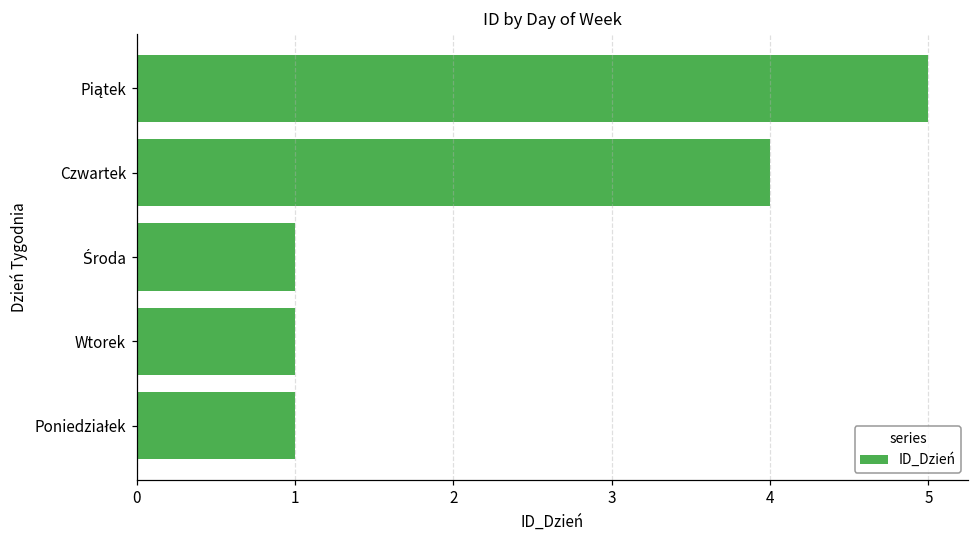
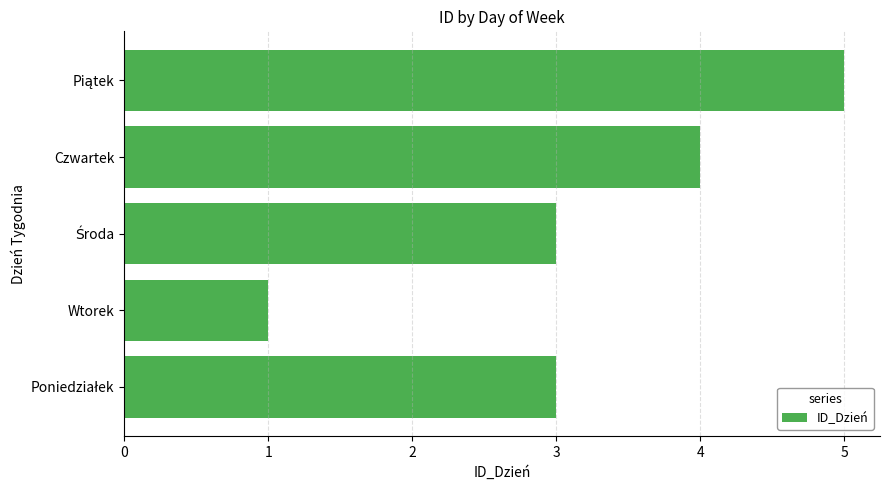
Środa: 1 -> 3
Poniedziałek: 1 -> 3
